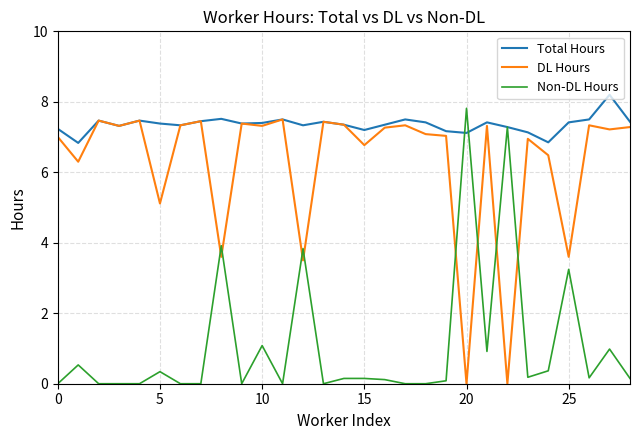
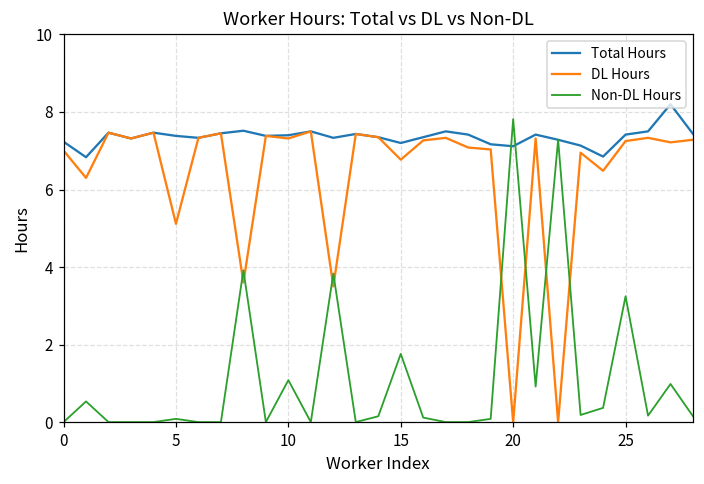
Non-DL Hours, 5: 0.3 -> 0.1
Non-DL Hours, 15: 0.2 -> 1.8
DL Hours, 25: 3.6 -> 7.3
